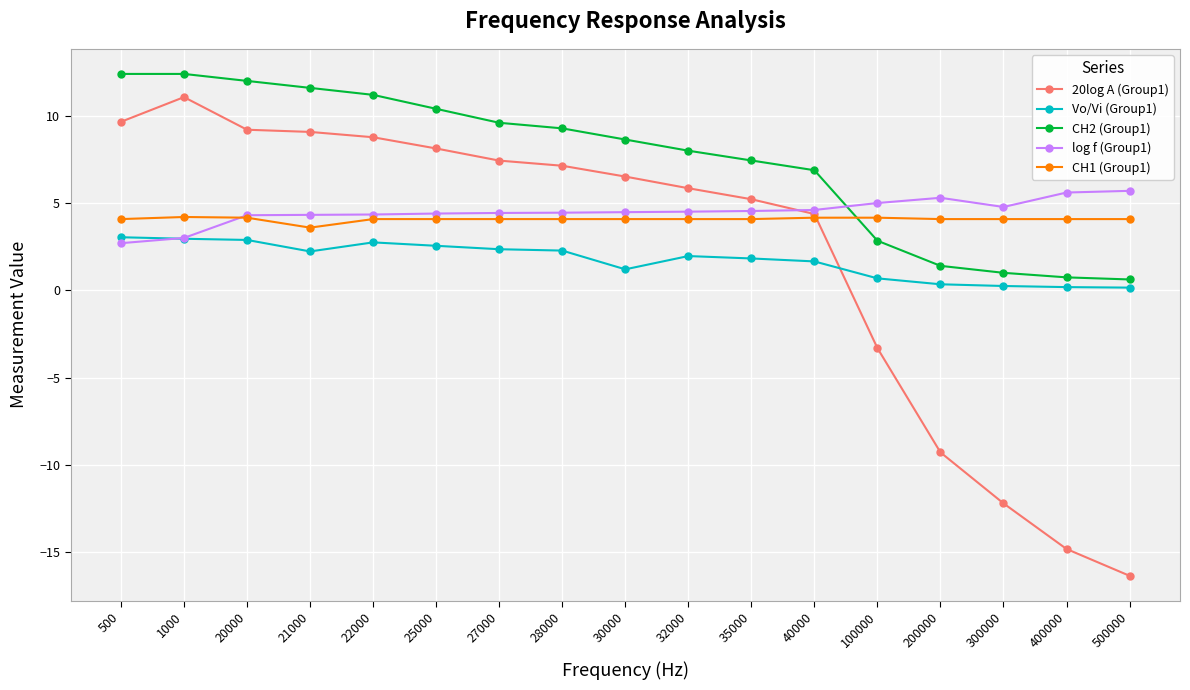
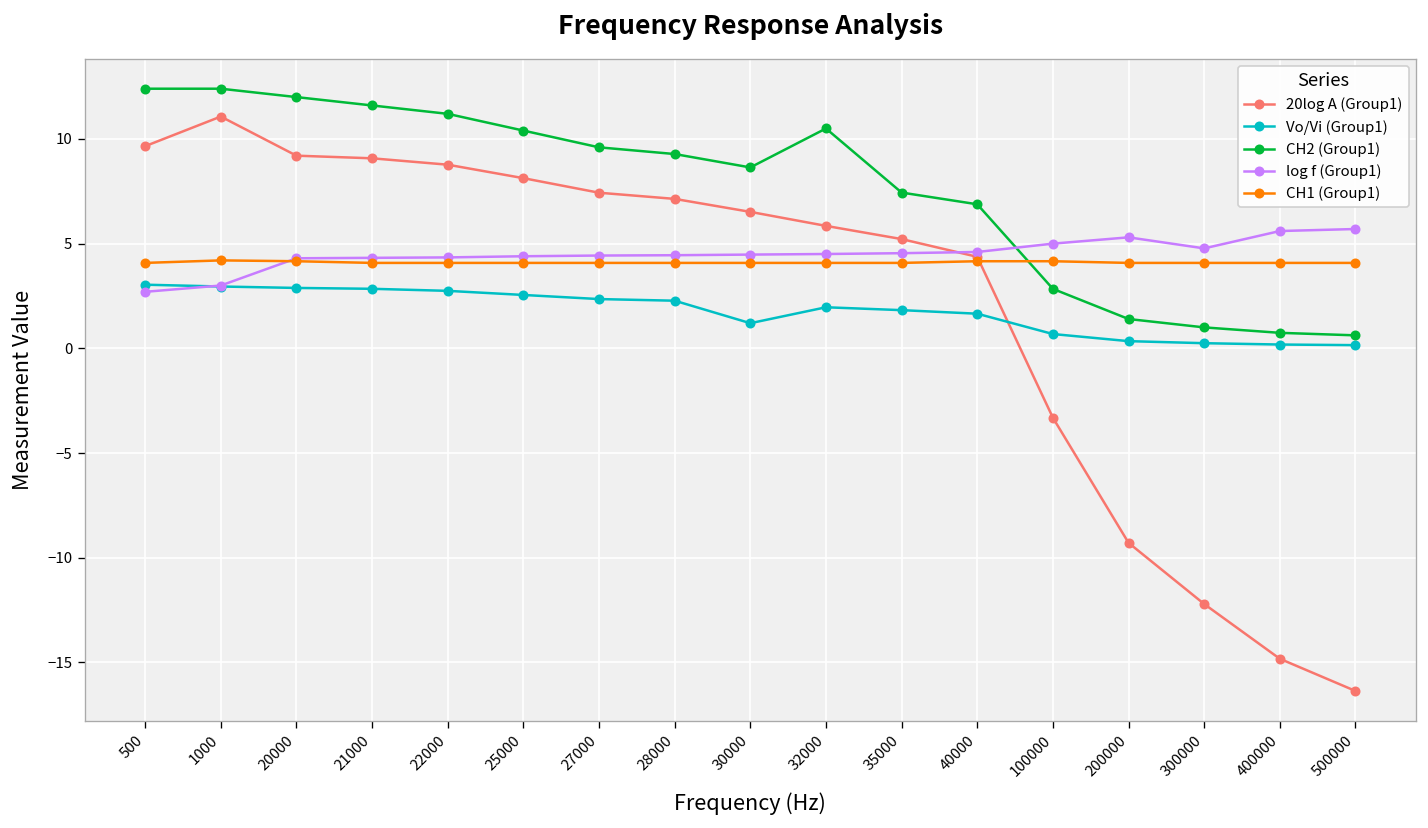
Vo/Vi (Group1), 21000: 2.2 -> 2.8
CH1 (Group1), 21000: 3.6 -> 4.1
CH2 (Group1), 32000: 8.0 -> 10.5
